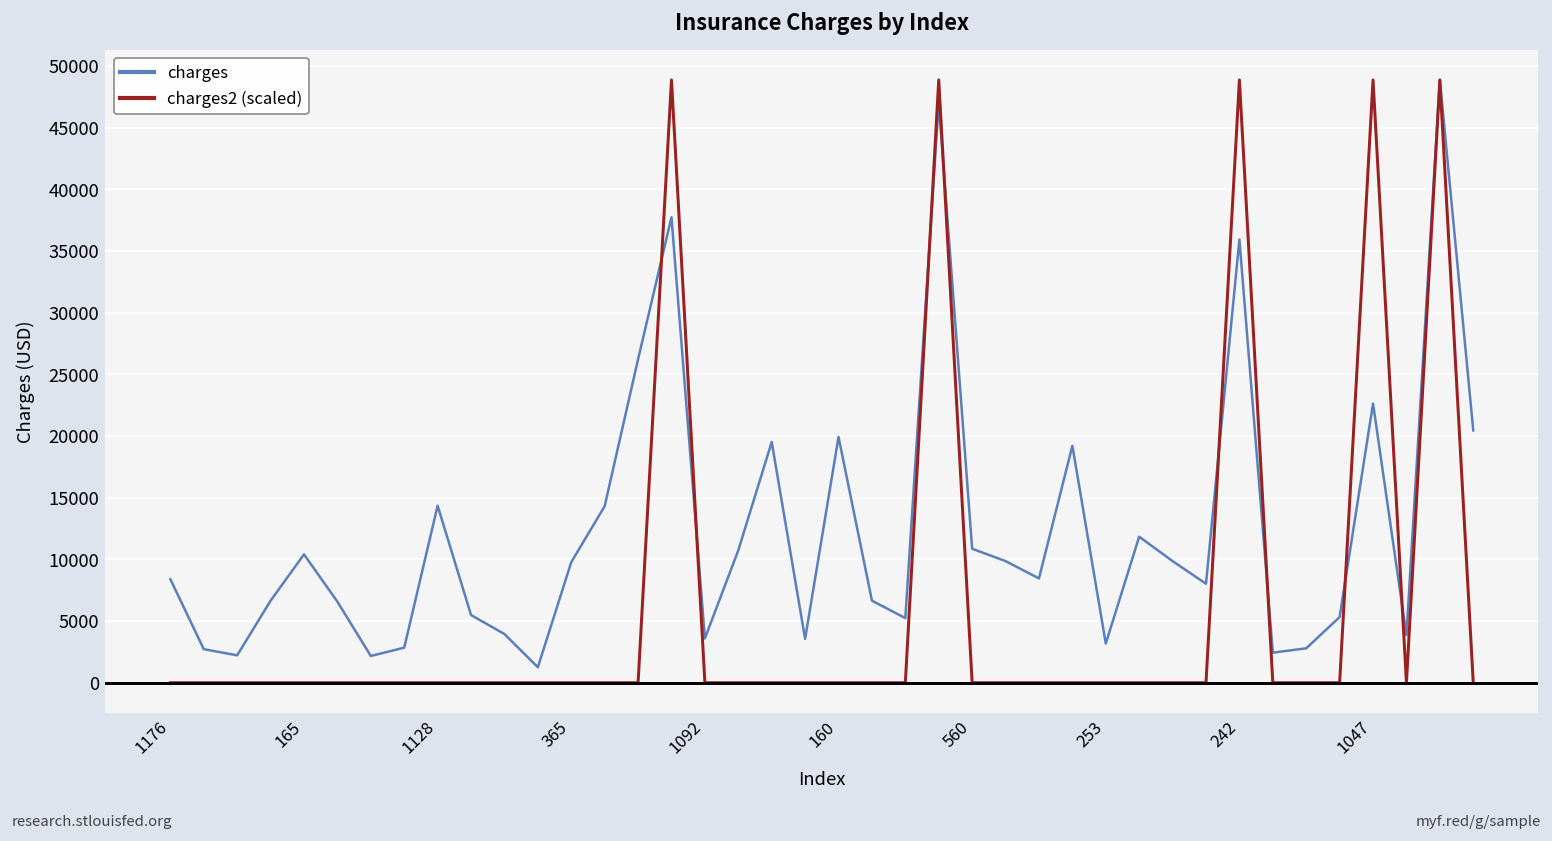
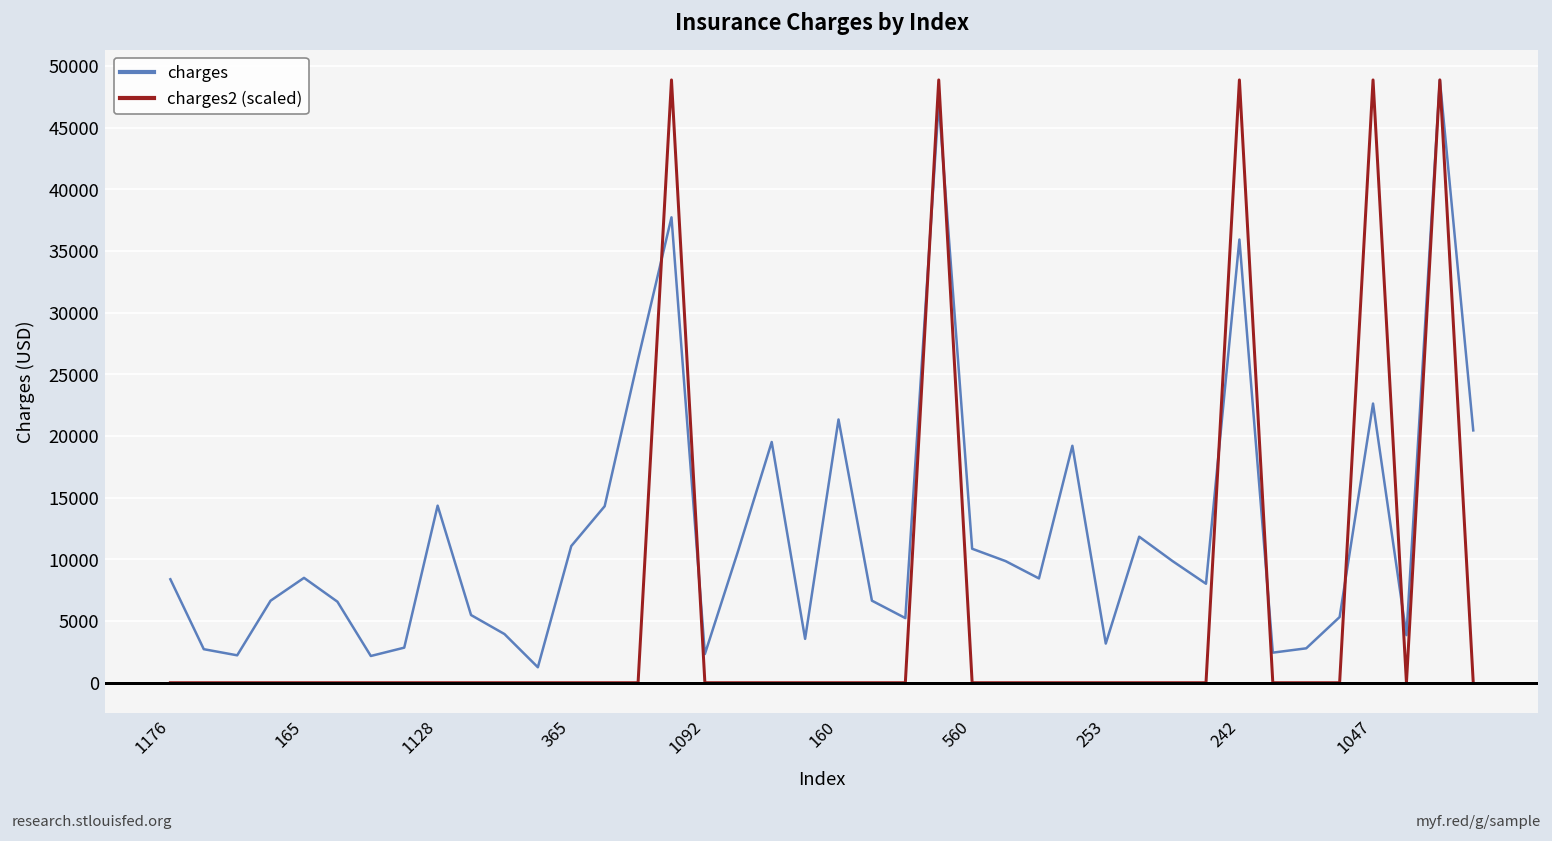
charges, 165: 10400 -> 8500
charges, 365: 9800 -> 11100
charges, 1092: 3600 -> 2300
charges, 160: 19900 -> 21300
